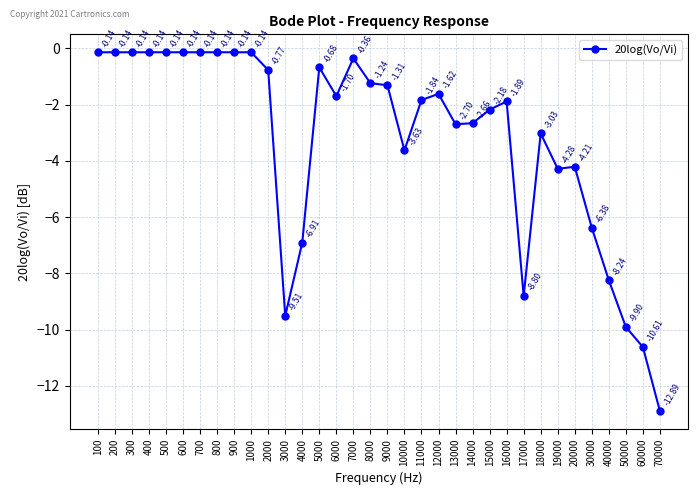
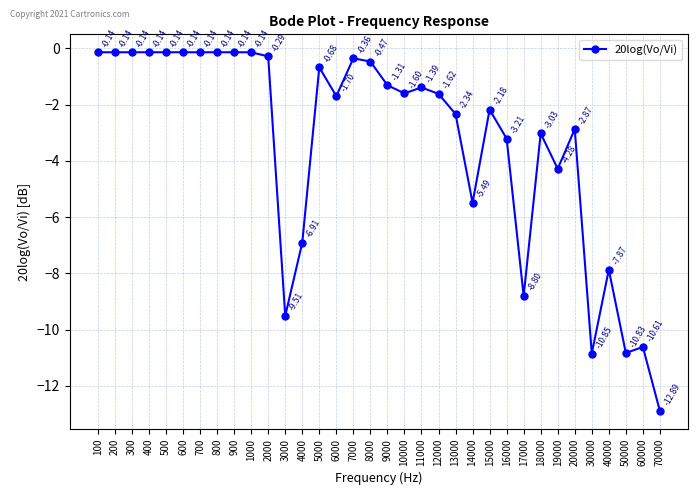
2000: -0.77 -> -0.29
8000: -1.24 -> -0.47
10000: -3.63 -> -1.60
11000: -1.84 -> -1.39
13000: -2.70 -> -2.34
14000: -2.66 -> -5.49
16000: -1.89 -> -3.21
20000: -4.21 -> -2.87
30000: -6.38 -> -10.85
40000: -8.24 -> -7.87
50000: -9.90 -> -10.83
